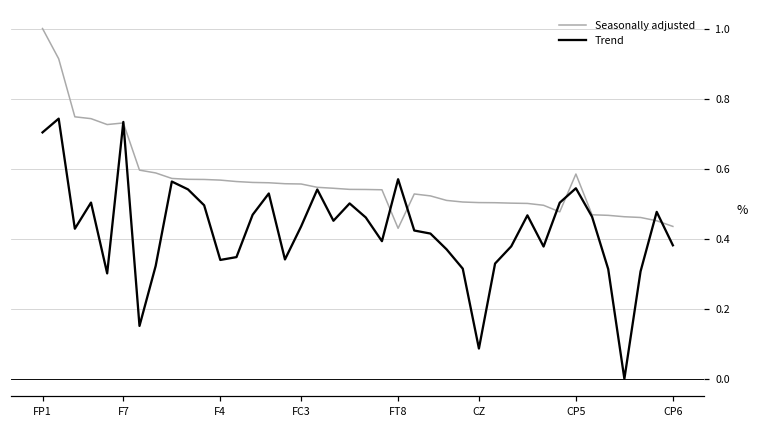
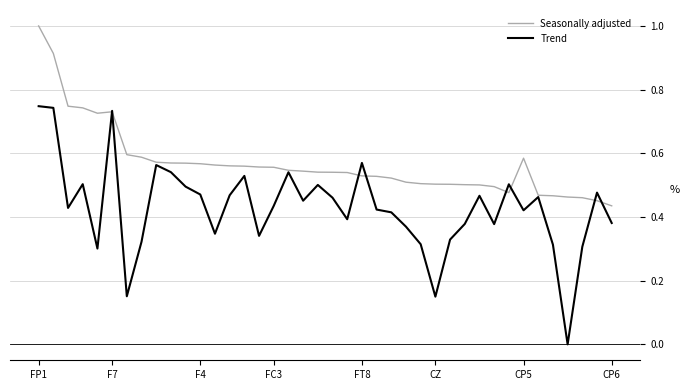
Trend, FP1: 0.70 -> 0.75
Trend, F4: 0.34 -> 0.47
Seasonally adjusted, FT8: 0.43 -> 0.53
Trend, CZ: 0.09 -> 0.15
Trend, CP5: 0.54 -> 0.42
